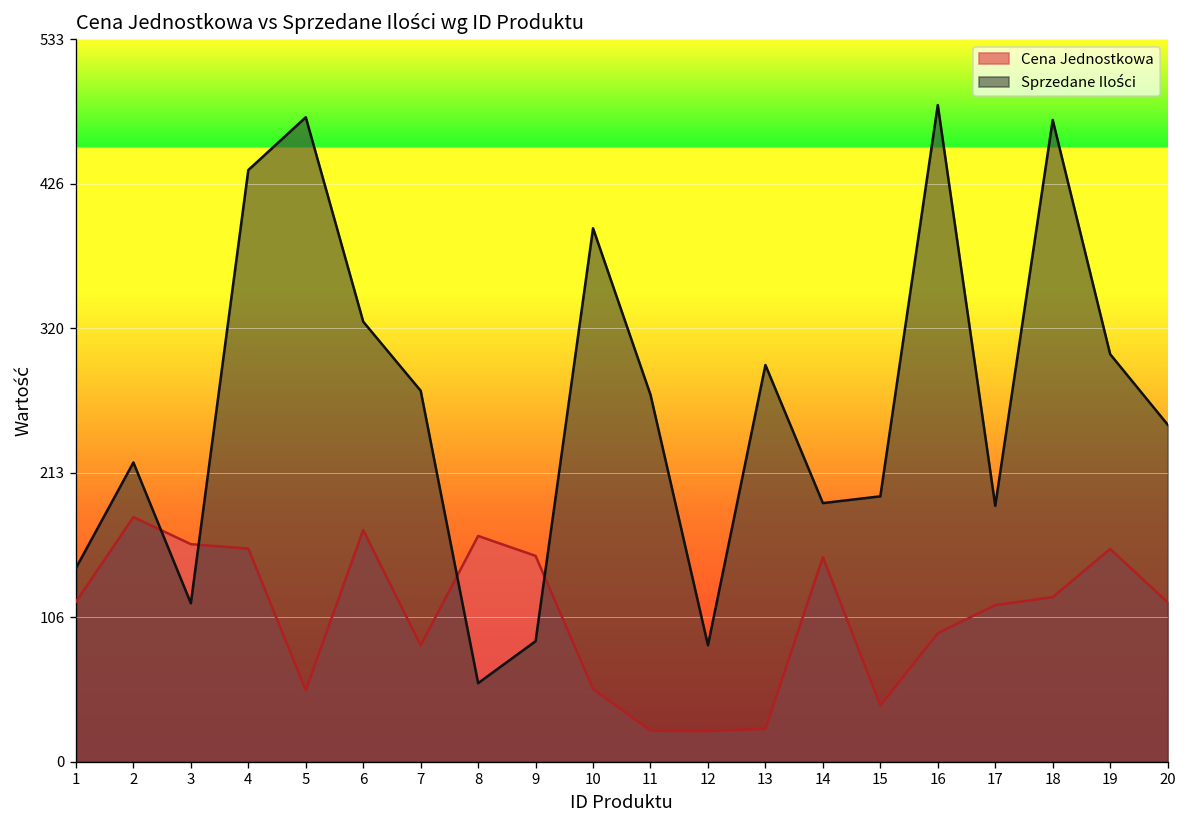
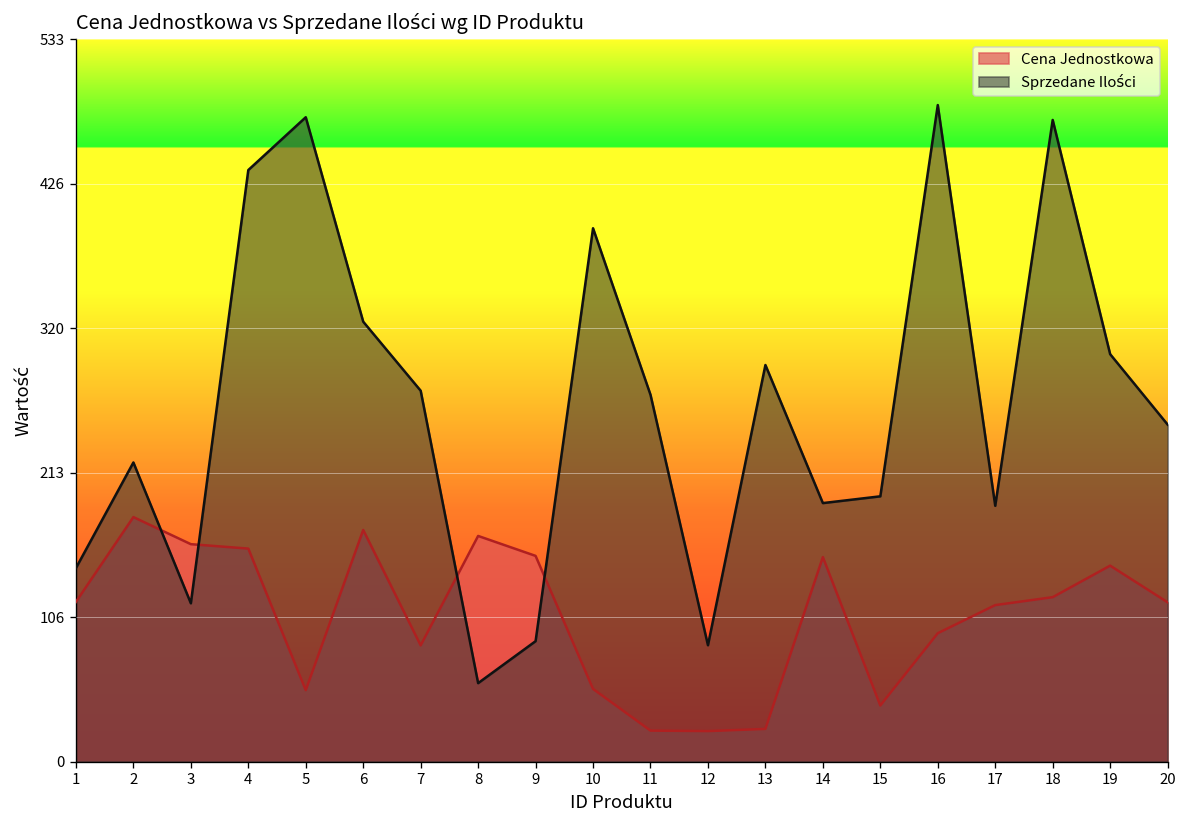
Cena Jednostkowa, 19: 157 -> 145
